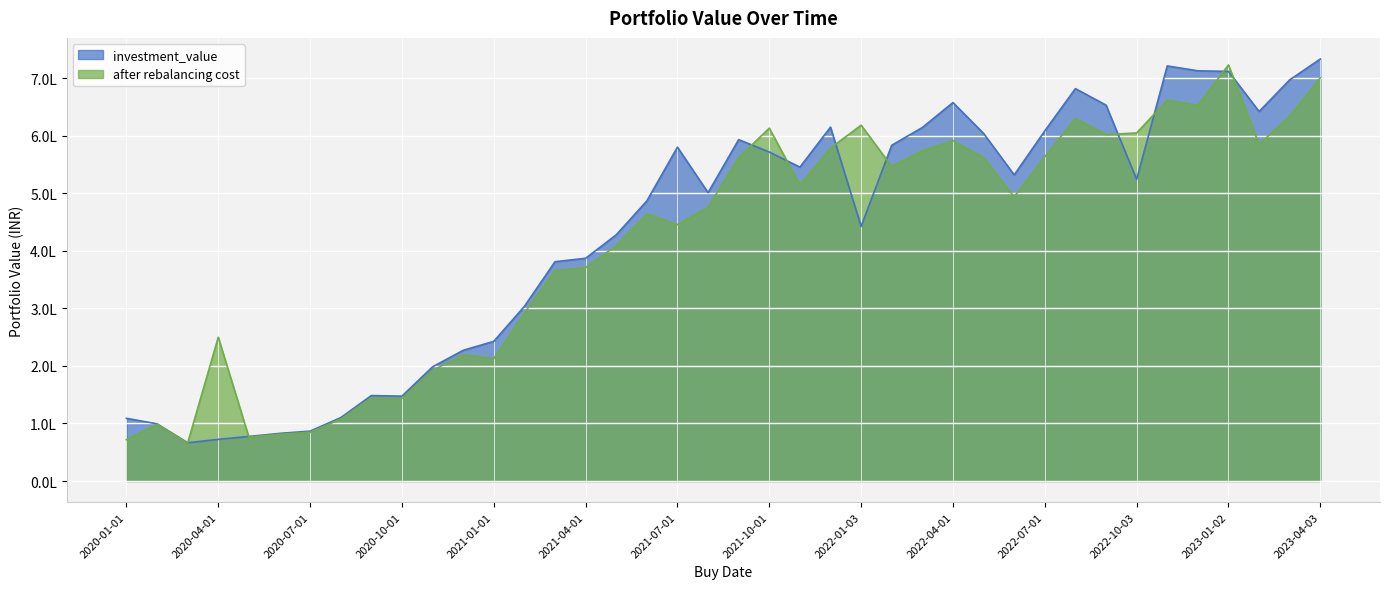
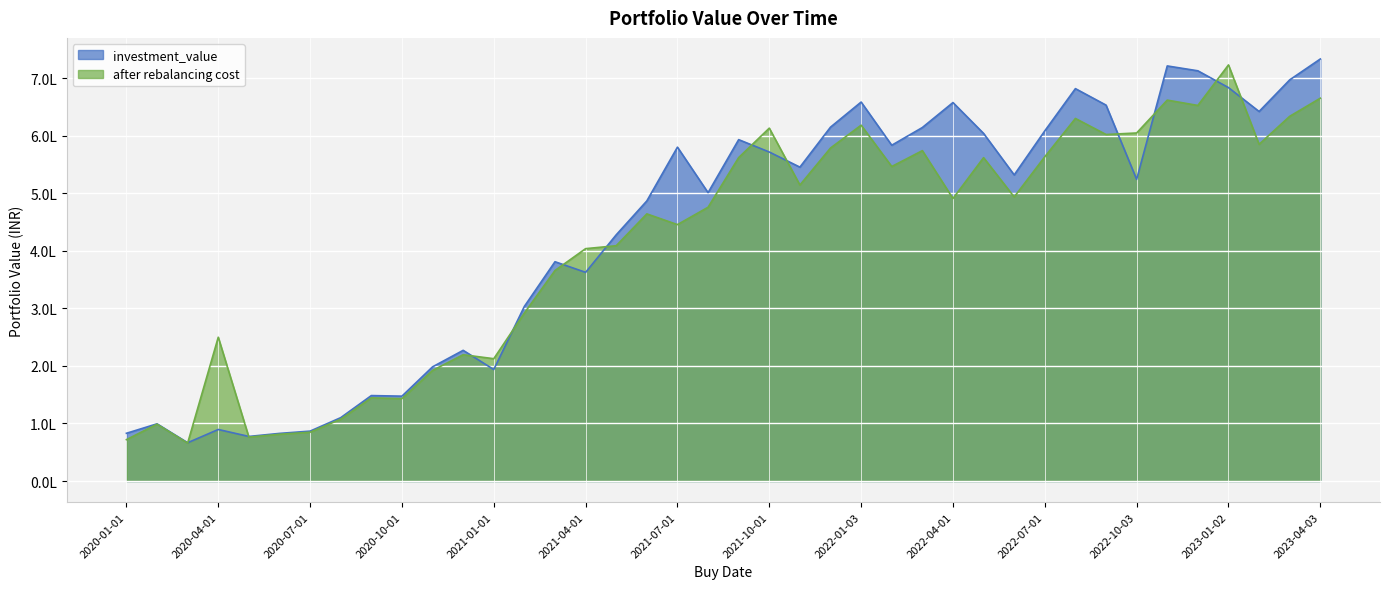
investment_value, 2020-01-01: 1.1L -> 0.8L
investment_value, 2020-04-01: 0.7L -> 0.9L
investment_value, 2021-01-01: 2.4L -> 1.9L
investment_value, 2021-04-01: 3.9L -> 3.6L
after rebalancing cost, 2021-04-01: 3.7L -> 4.0L
investment_value, 2022-01-03: 4.4L -> 6.6L
after rebalancing cost, 2022-04-01: 5.9L -> 4.9L
investment_value, 2023-01-02: 7.1L -> 6.8L
after rebalancing cost, 2023-04-03: 7.0L -> 6.6L
